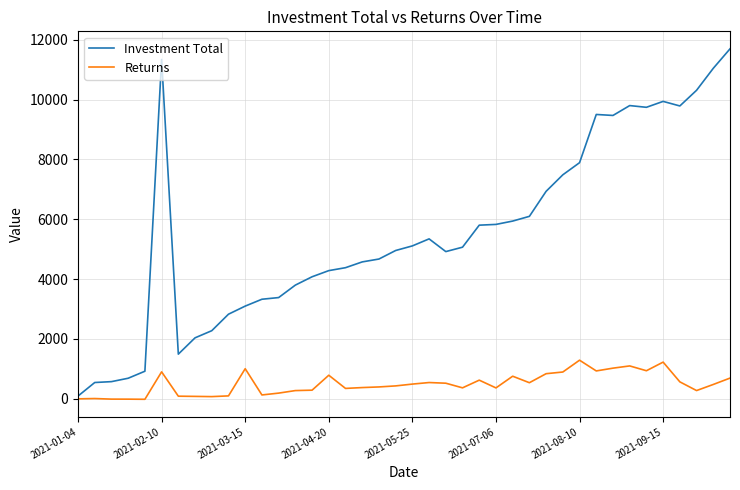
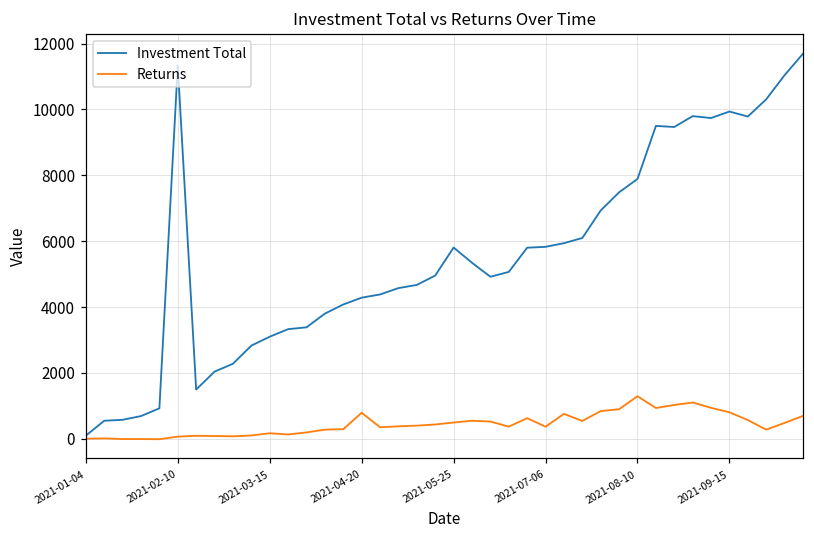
Returns, 2021-02-10: 900 -> 100
Returns, 2021-03-15: 1000 -> 200
Investment Total, 2021-05-25: 5100 -> 5800
Returns, 2021-09-15: 1200 -> 800
